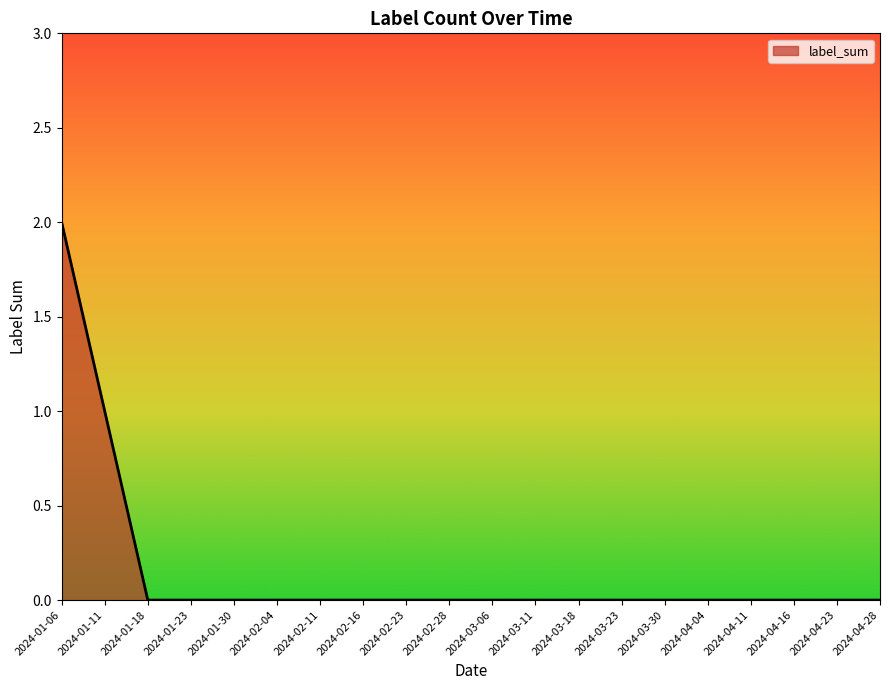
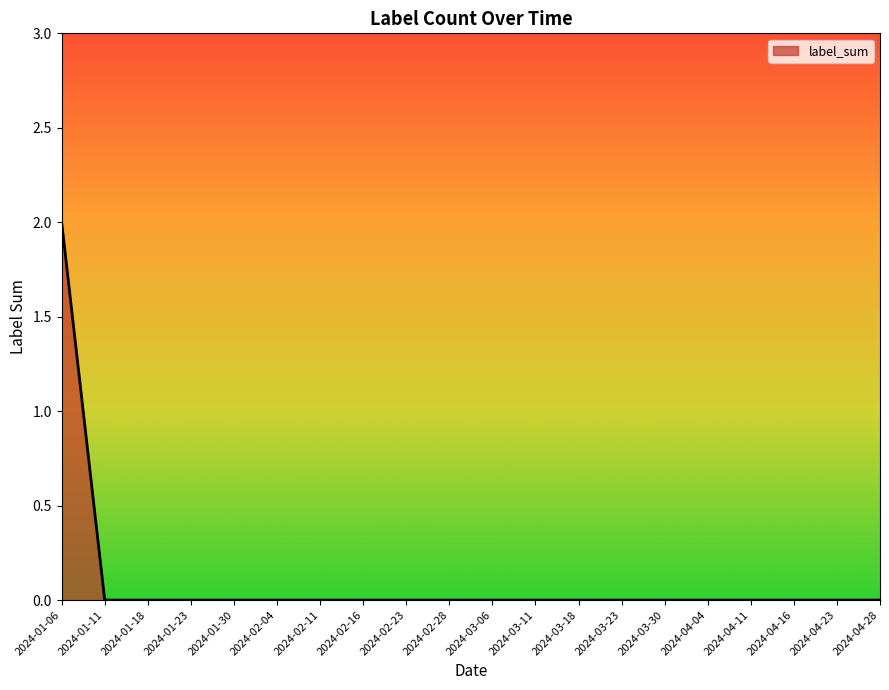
2024-01-11: 1 -> 0
